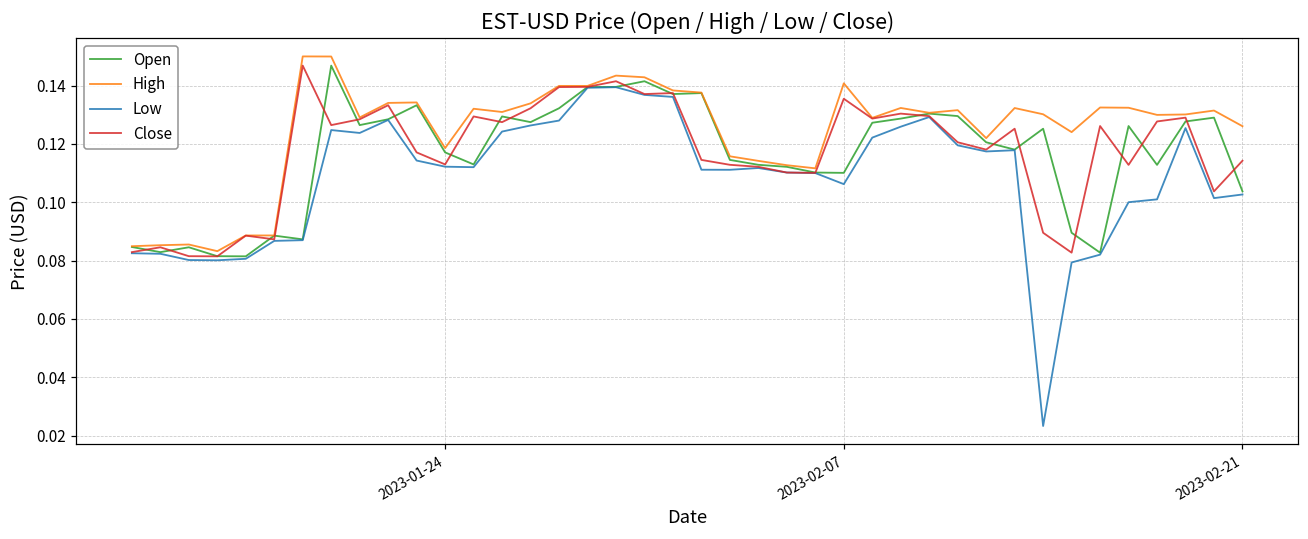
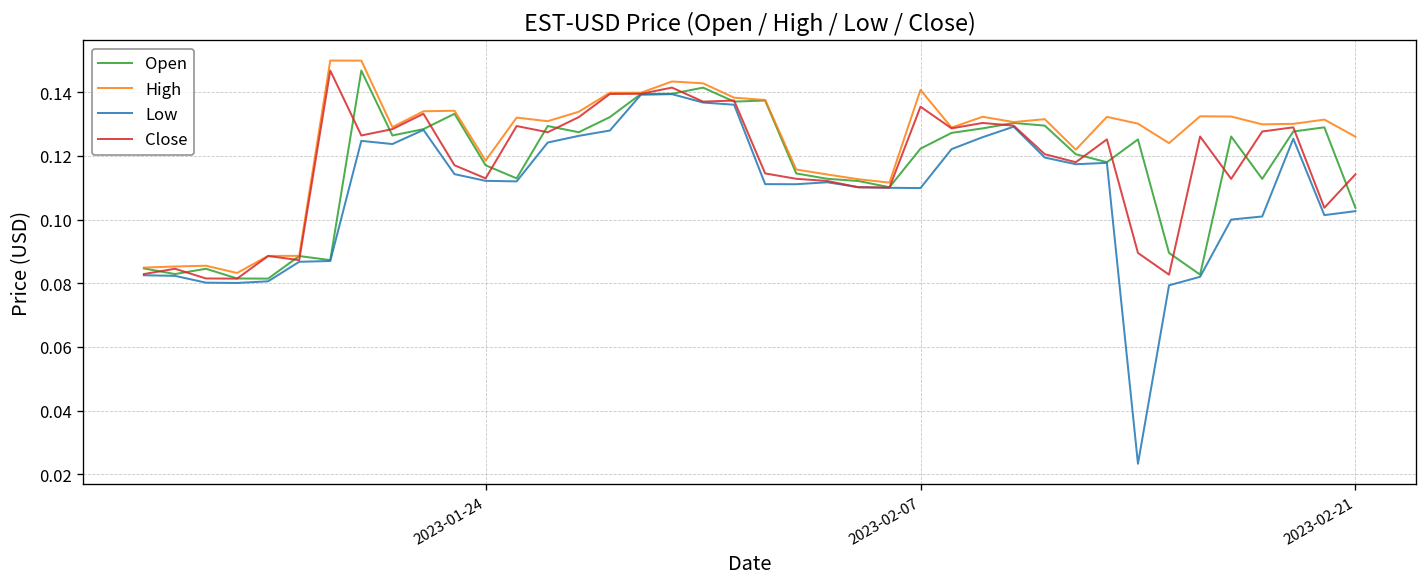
Open, 2023-02-07: 0.110 -> 0.122
Low, 2023-02-07: 0.106 -> 0.110
